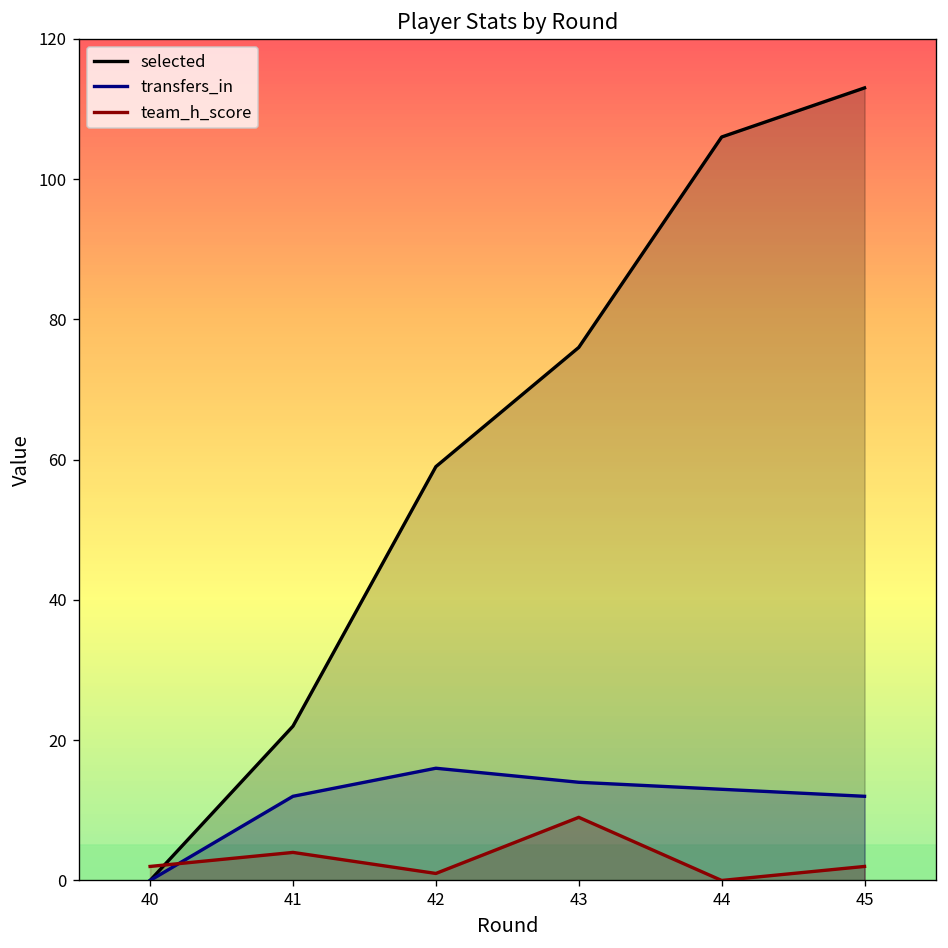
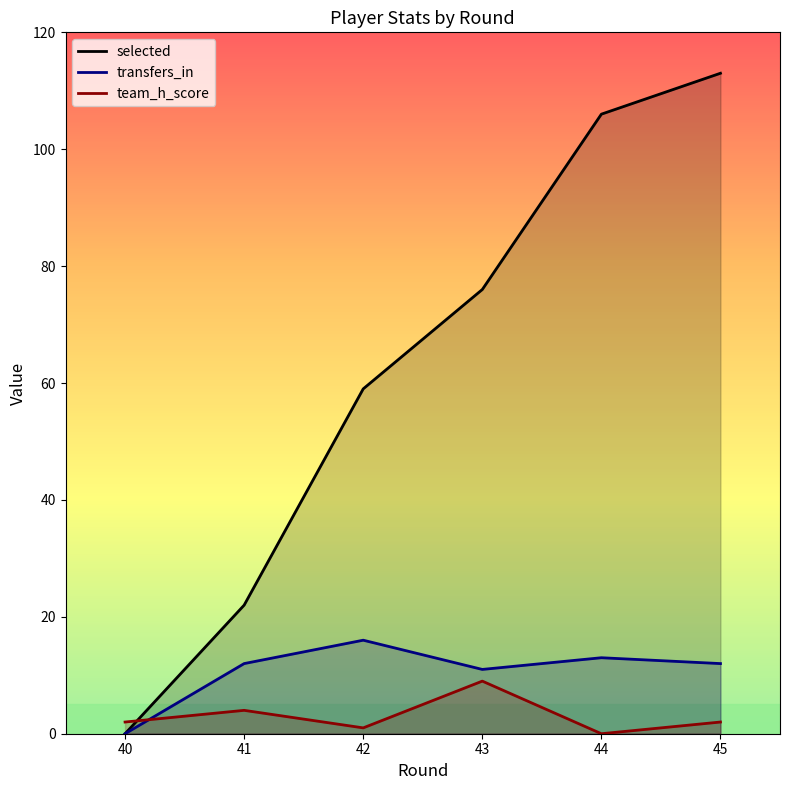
transfers_in, 43: 14 -> 11
